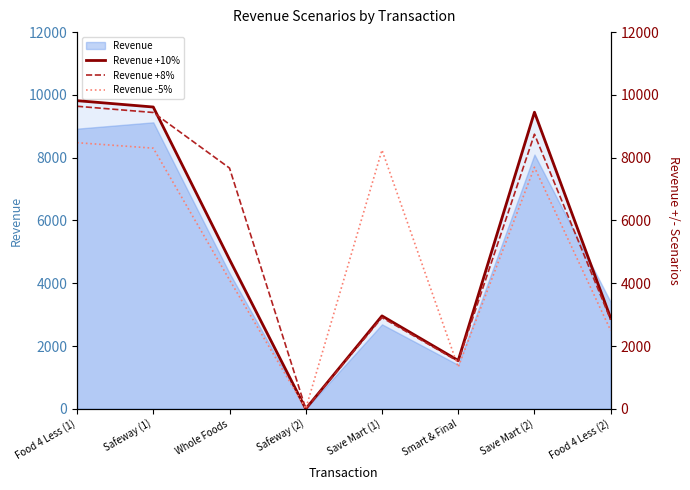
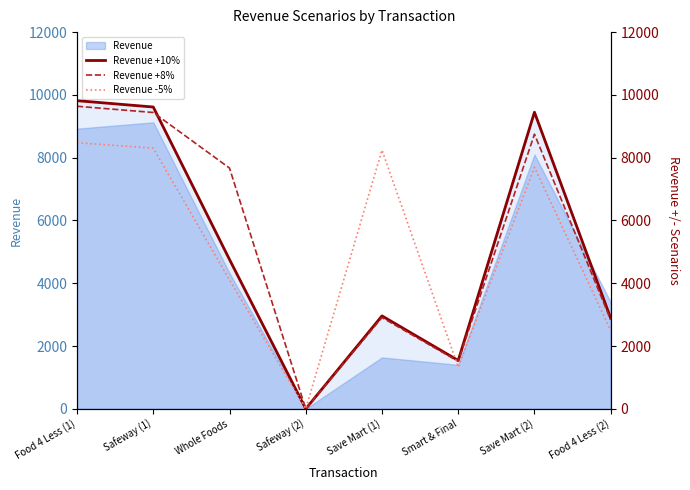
Revenue, Save Mart (1): 2700 -> 1600
